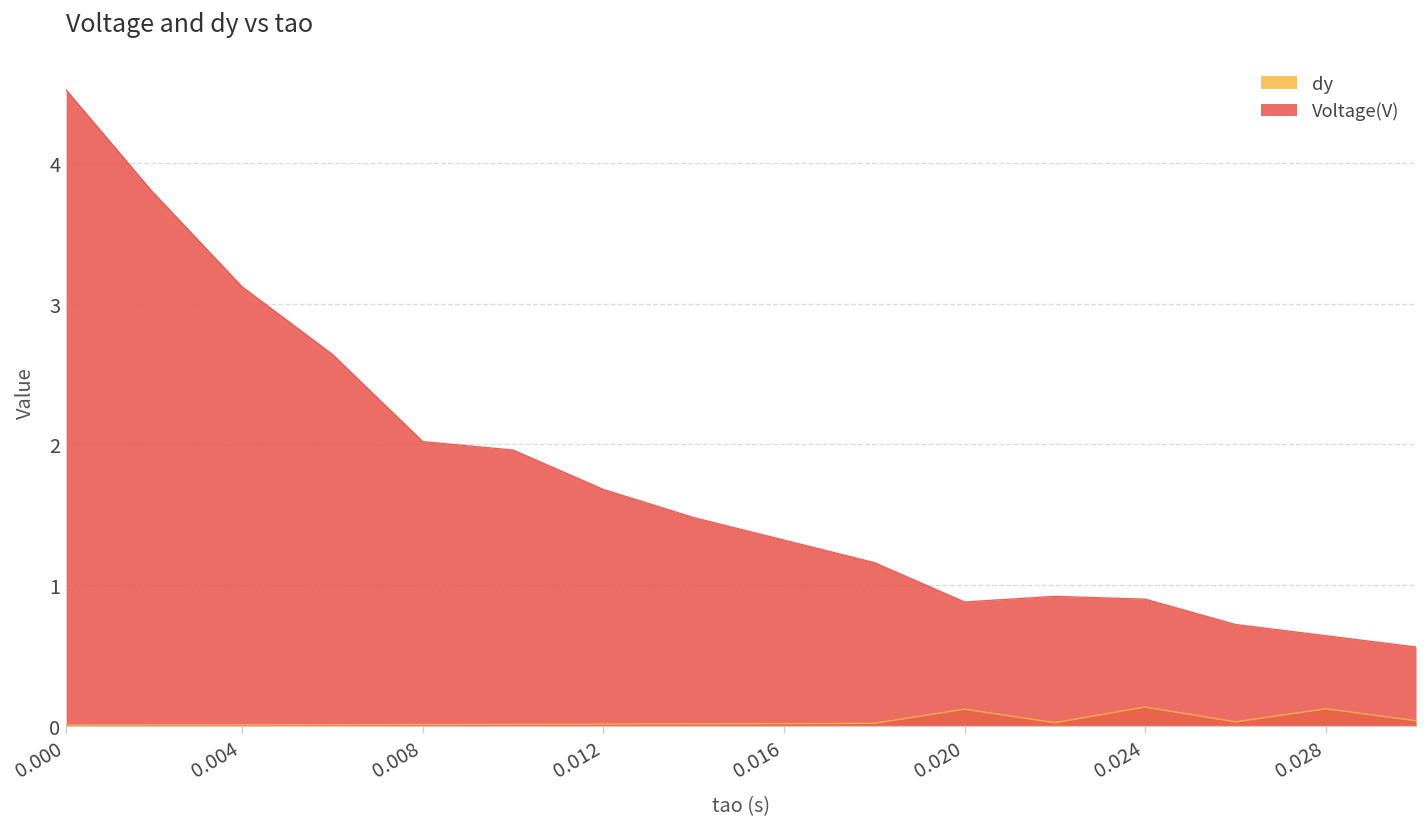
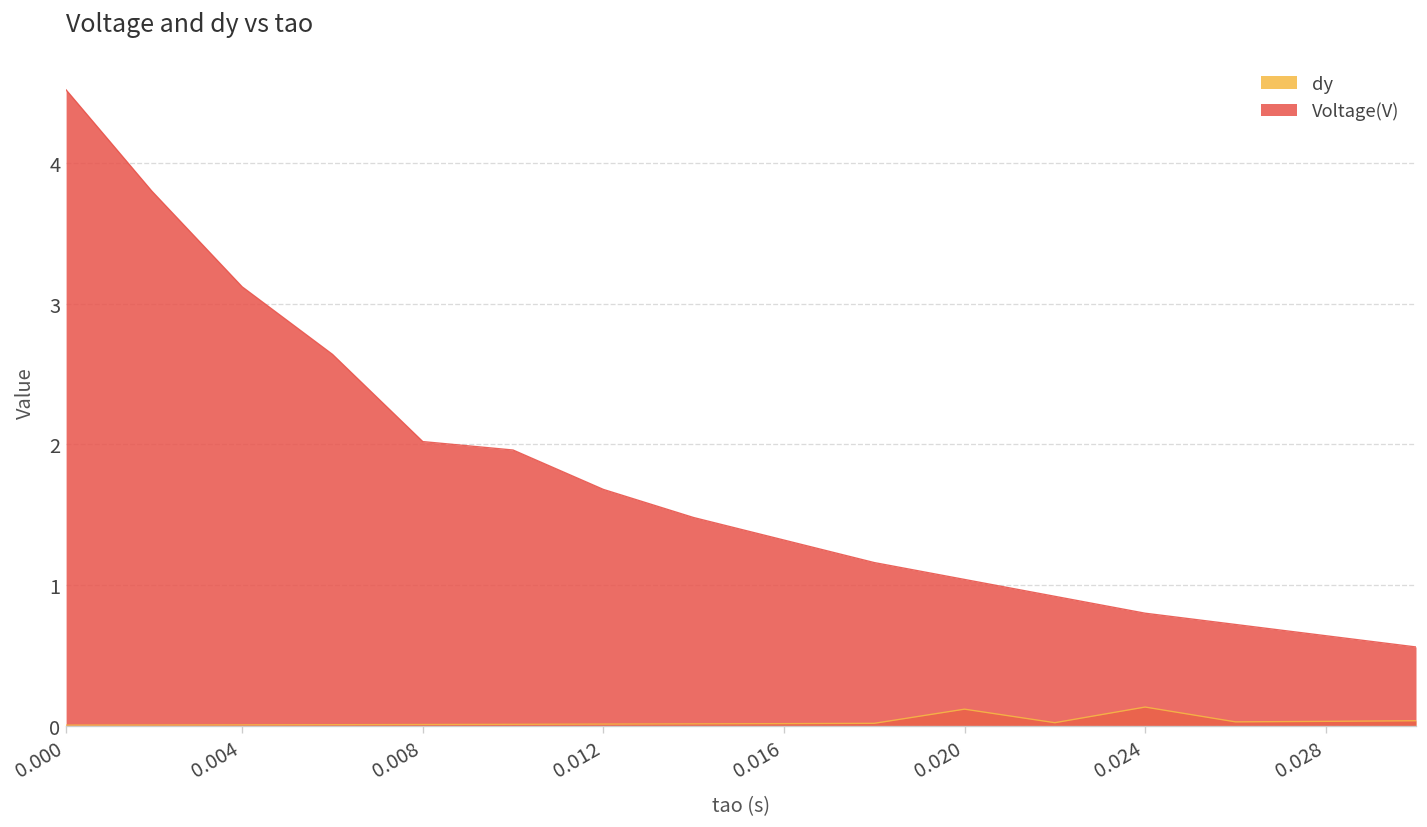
Voltage(V), 0.020: 0.88 -> 1.04
Voltage(V), 0.024: 0.9 -> 0.8
dy, 0.028: 0.12 -> 0.03
